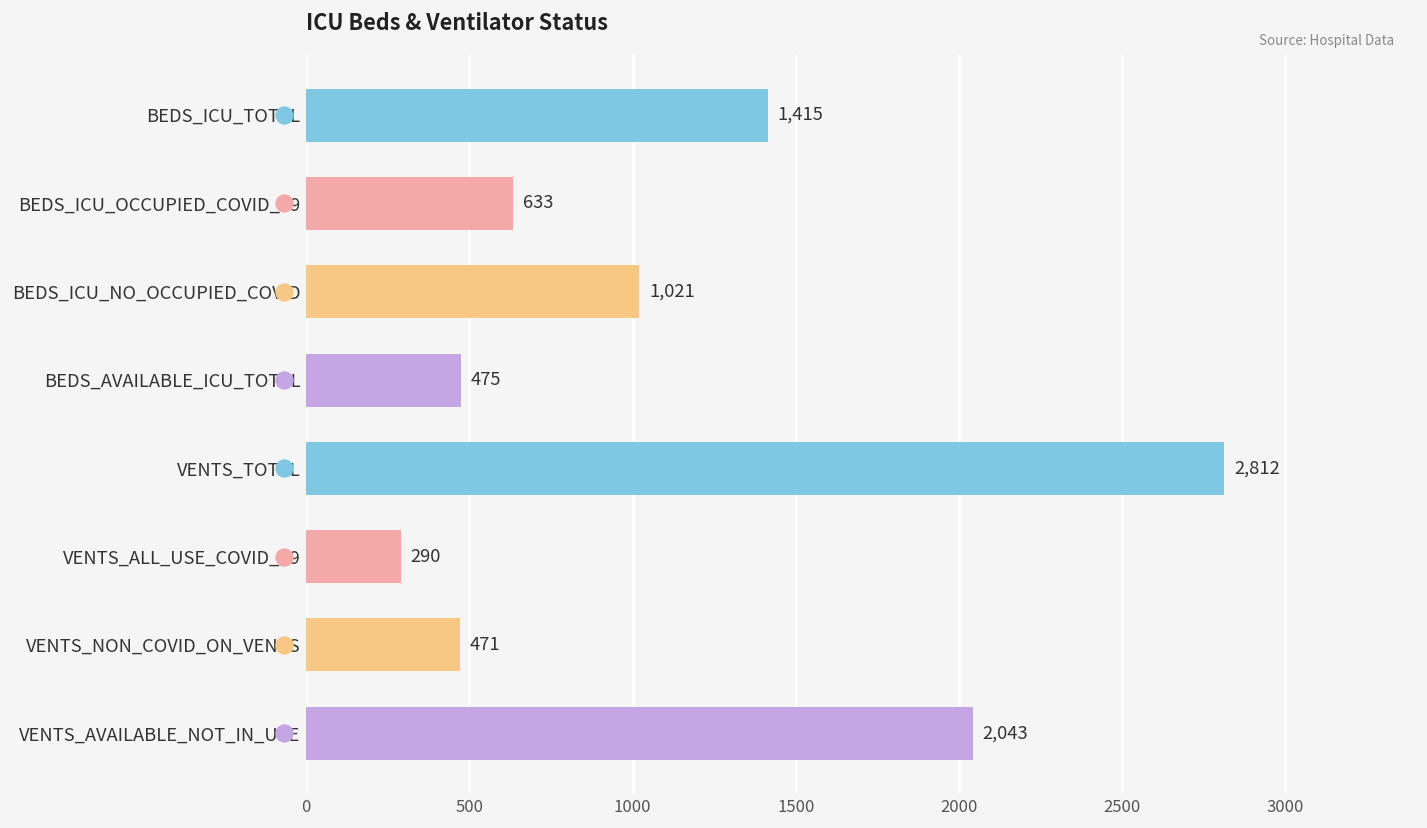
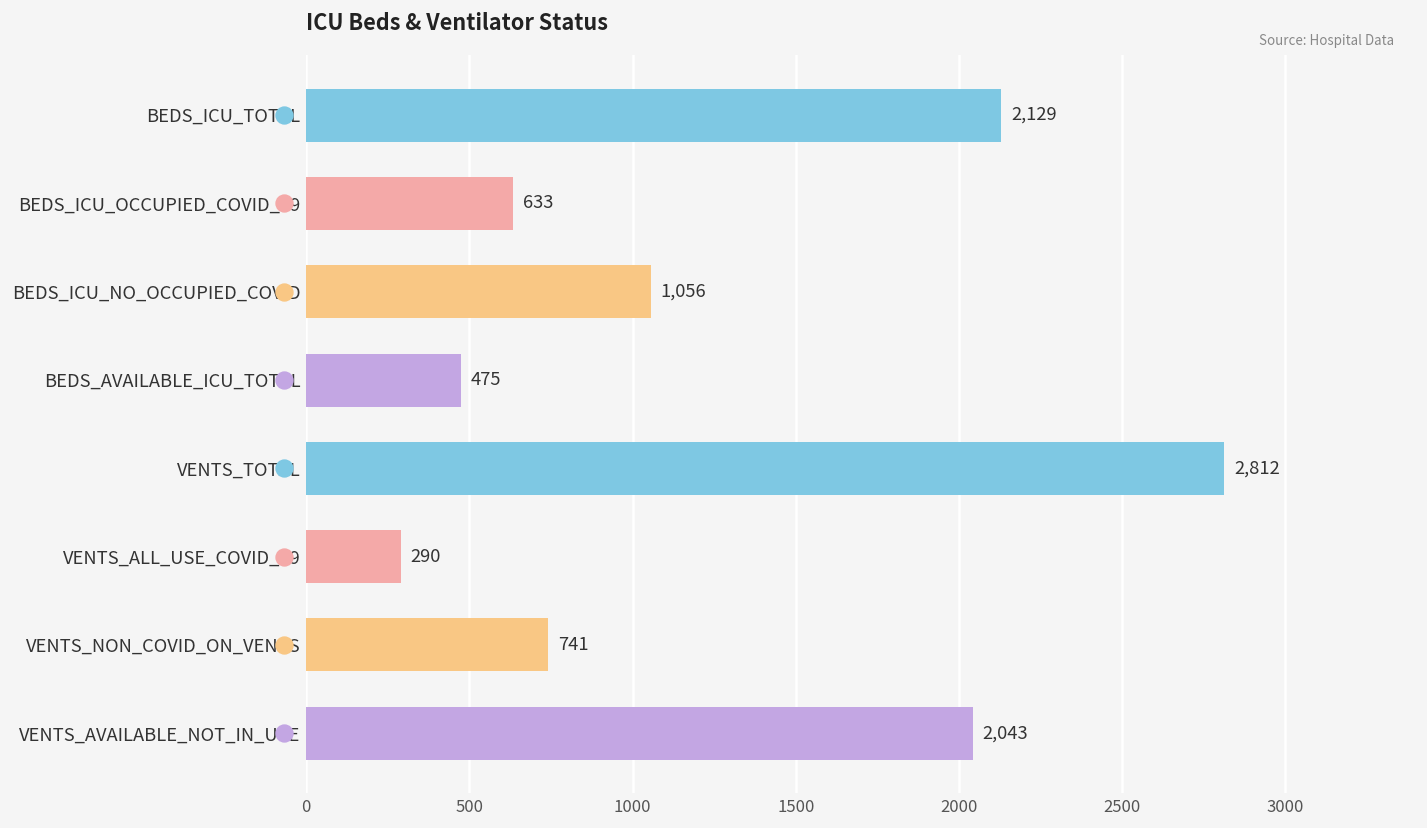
BEDS_ICU_TOTAL: 1,415 -> 2,129
BEDS_ICU_NO_OCCUPIED_COVID: 1,021 -> 1,056
VENTS_NON_COVID_ON_VENTS: 471 -> 741
